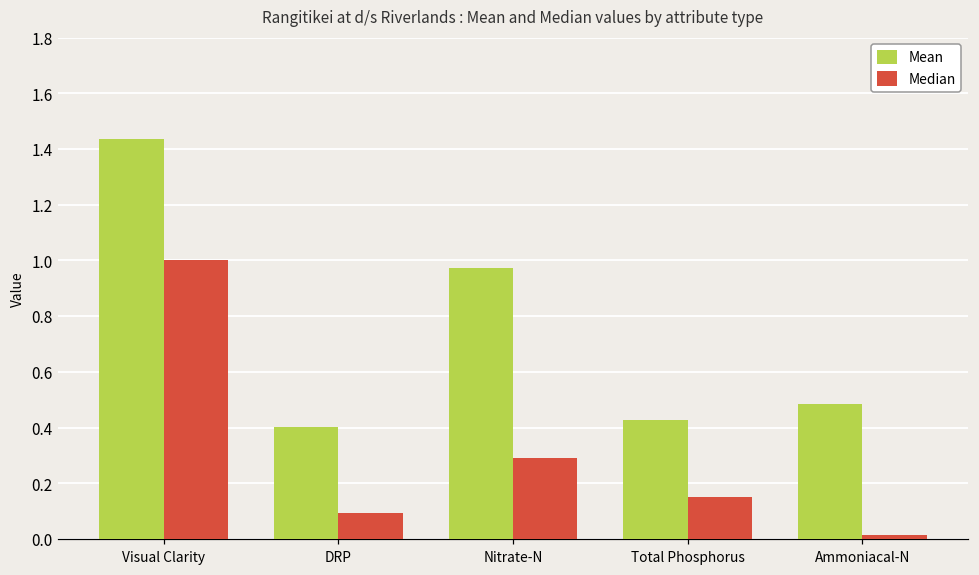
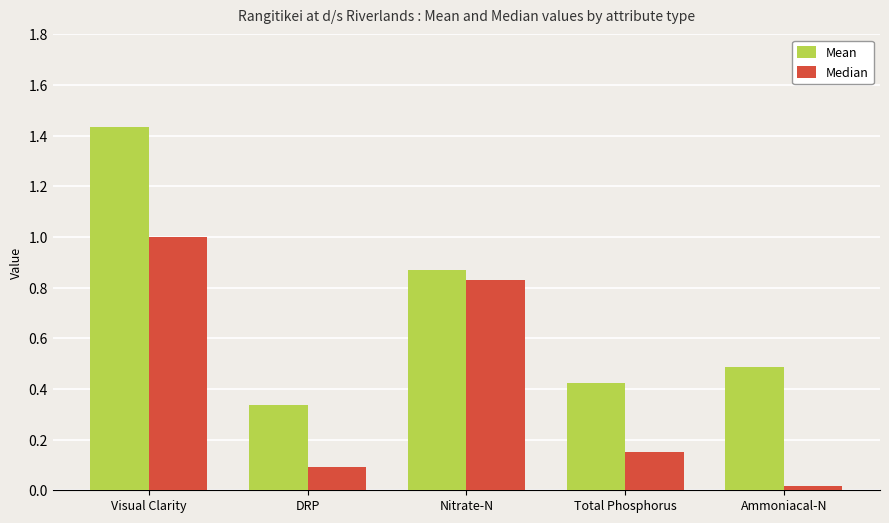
Mean, DRP: 0.40 -> 0.34
Mean, Nitrate-N: 0.97 -> 0.87
Median, Nitrate-N: 0.29 -> 0.83
